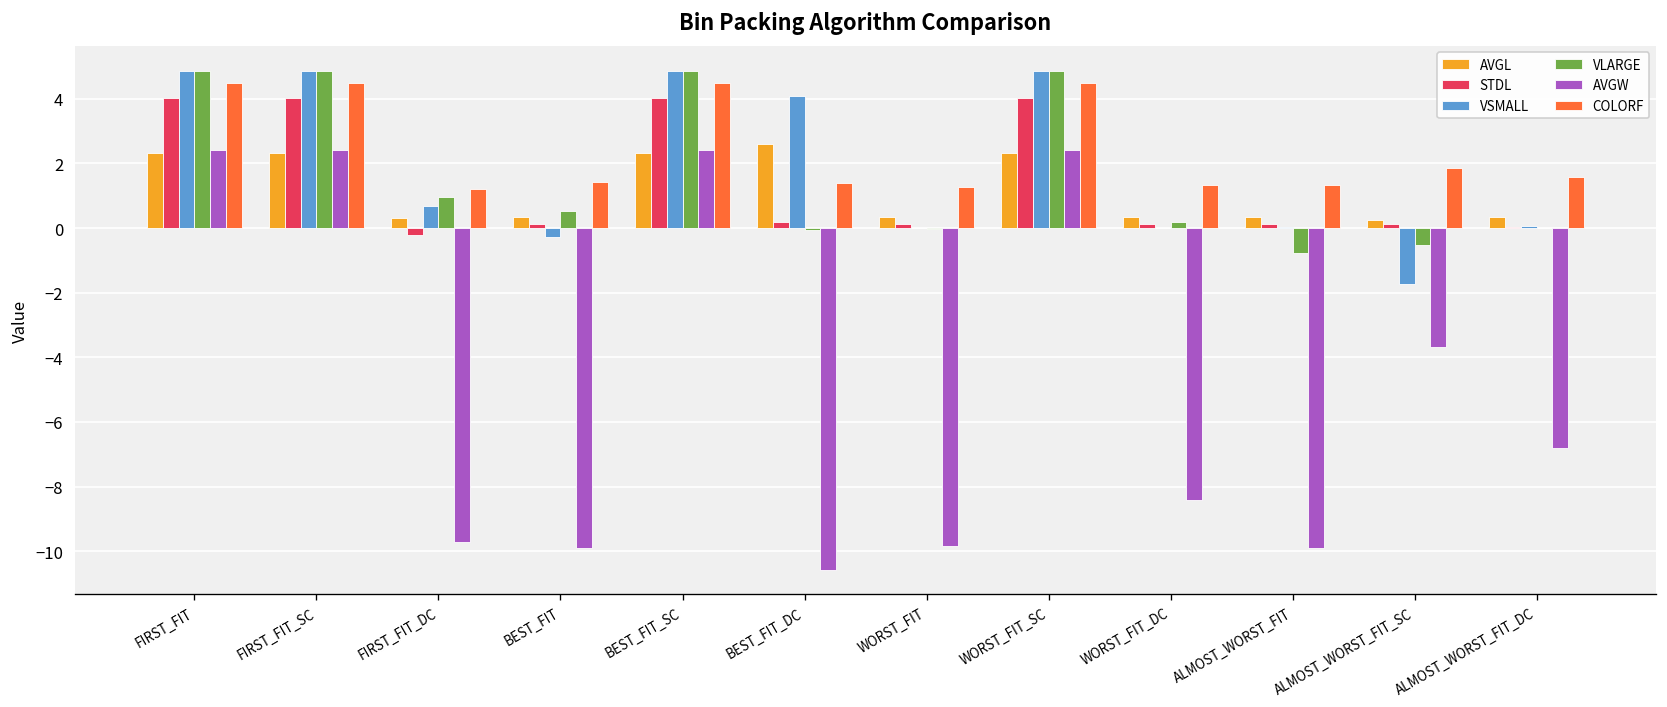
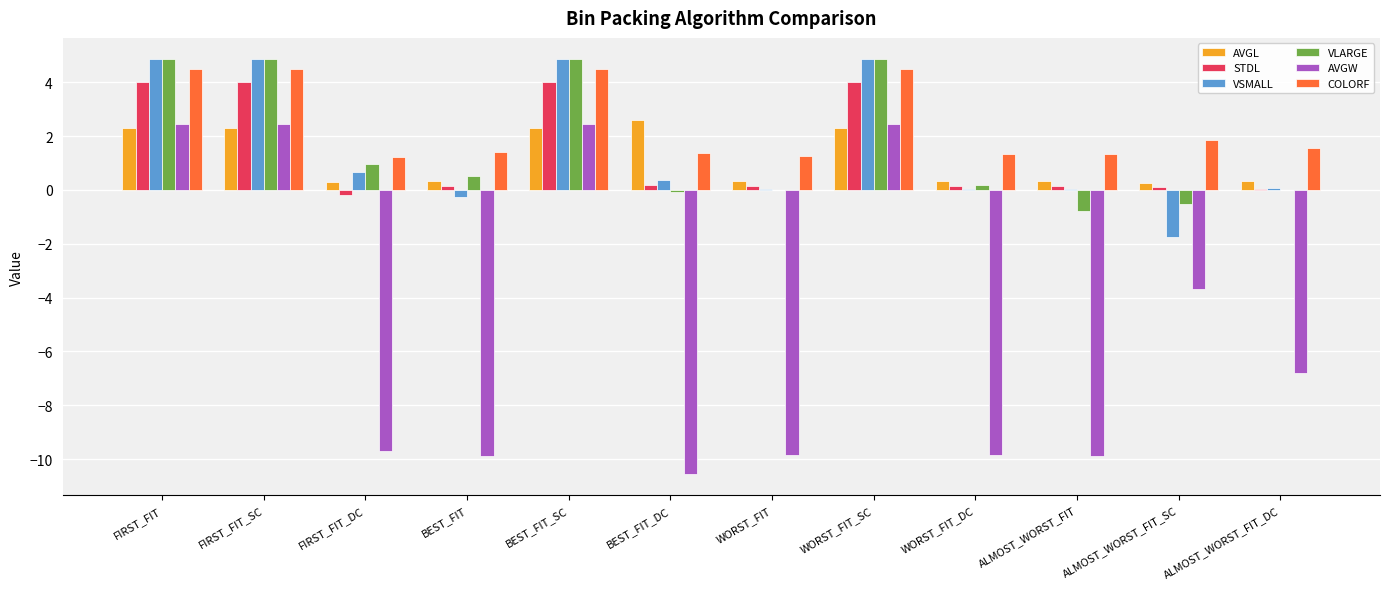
VSMALL, BEST_FIT_DC: 4.1 -> 0.4
AVGW, WORST_FIT_DC: -8.4 -> -9.8
